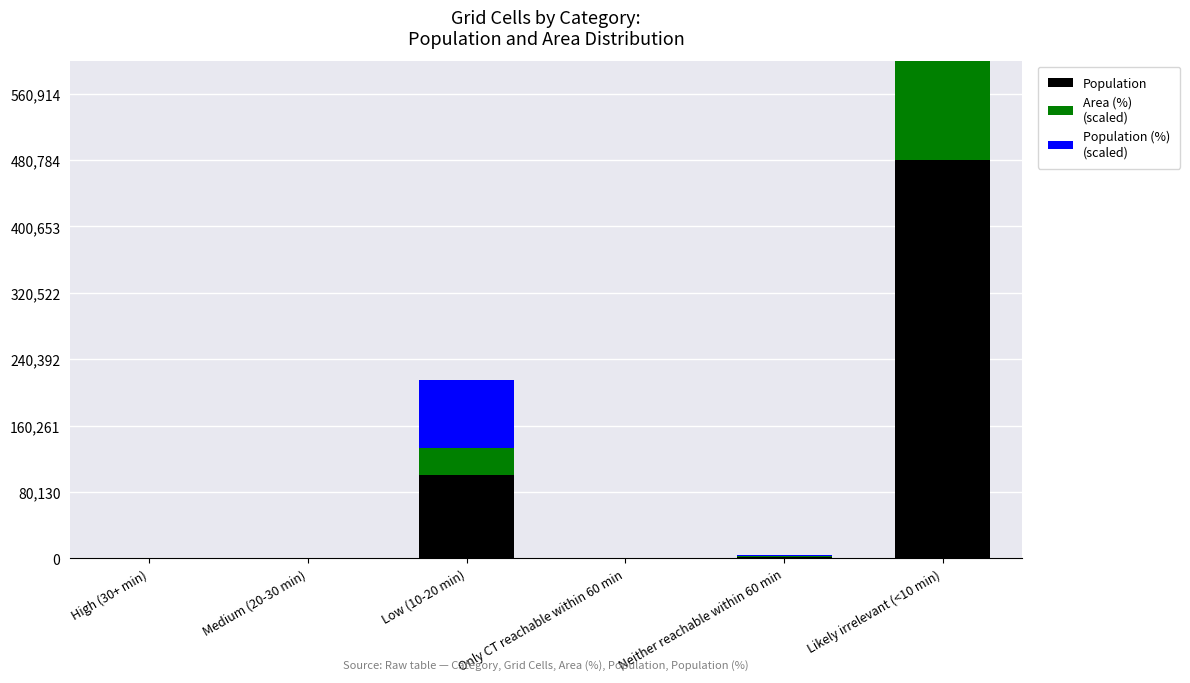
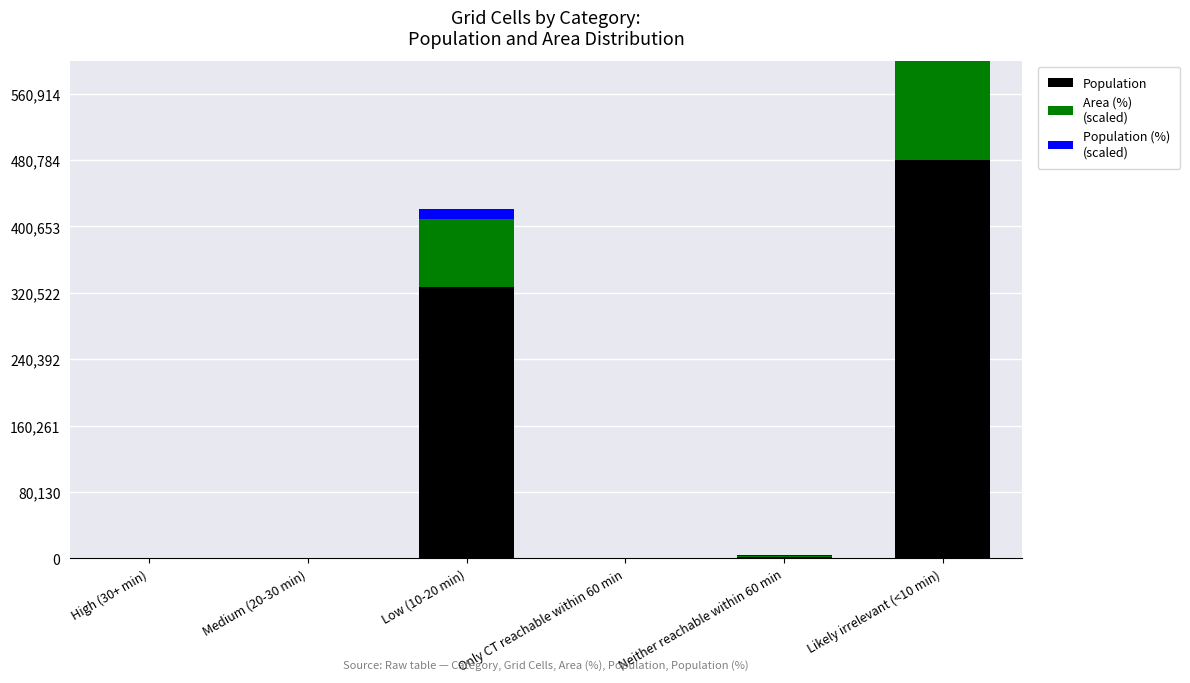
Population, Low (10-20 min): 100,000 -> 330,000
Area (%) (scaled), Low (10-20 min): 30,000 -> 80,000
Population (%) (scaled), Low (10-20 min): 80,000 -> 10,000
